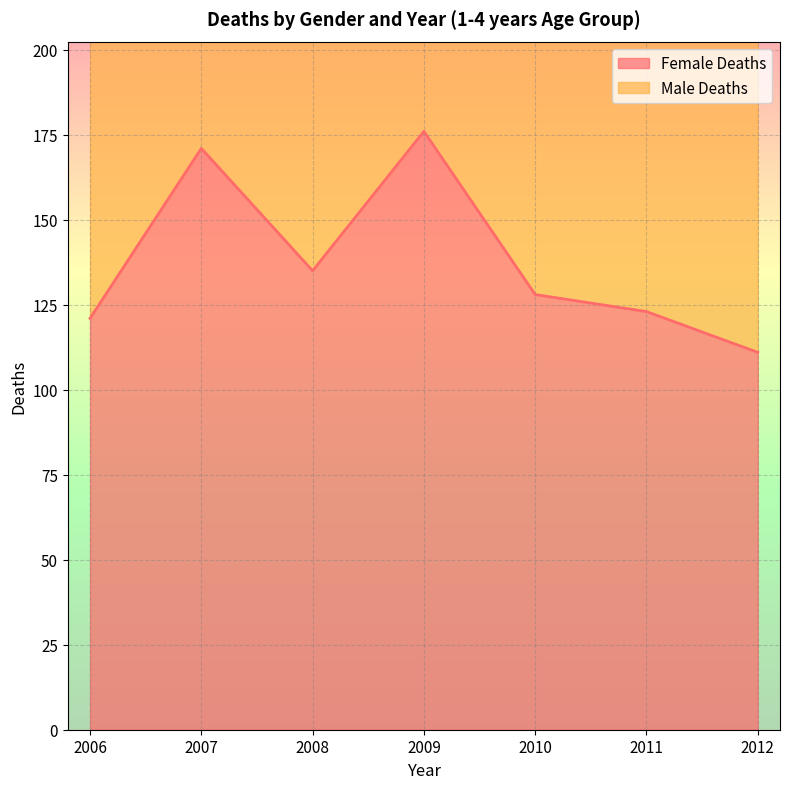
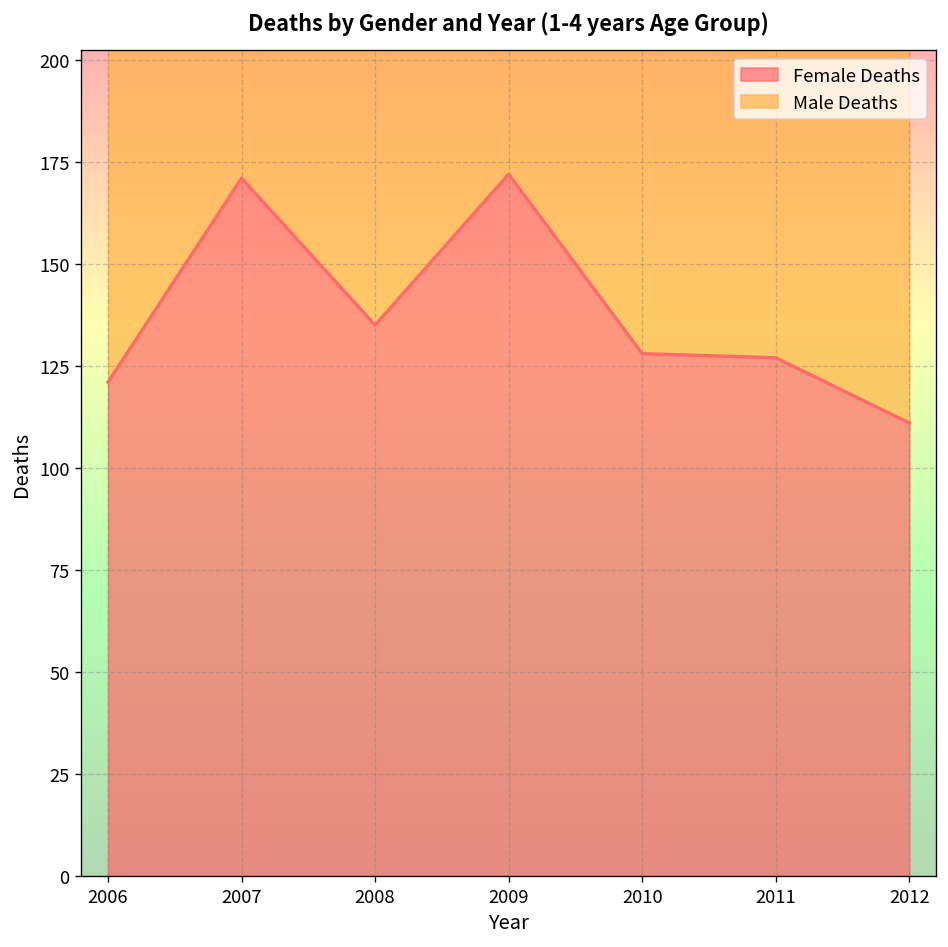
Female Deaths, 2009: 176 -> 172
Female Deaths, 2011: 123 -> 127
